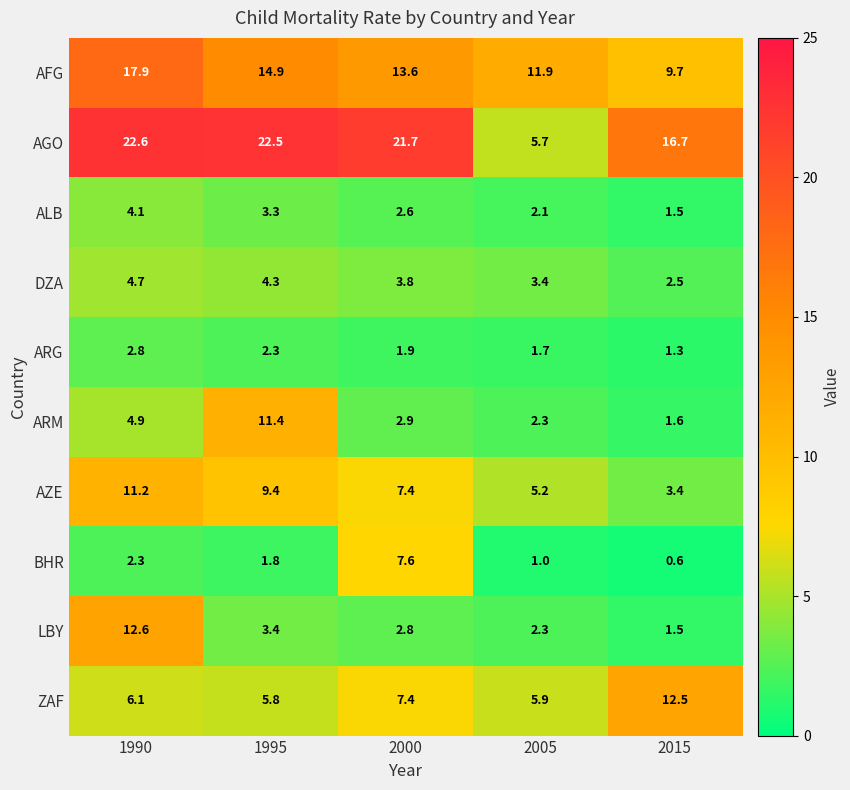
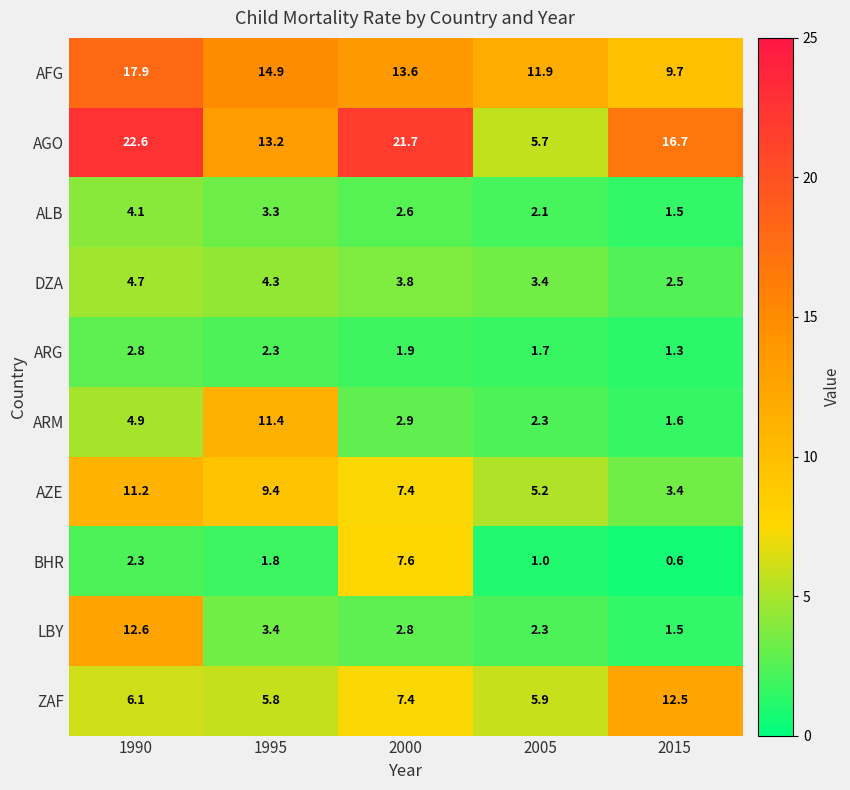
AGO, 1995: 22.5 -> 13.2
